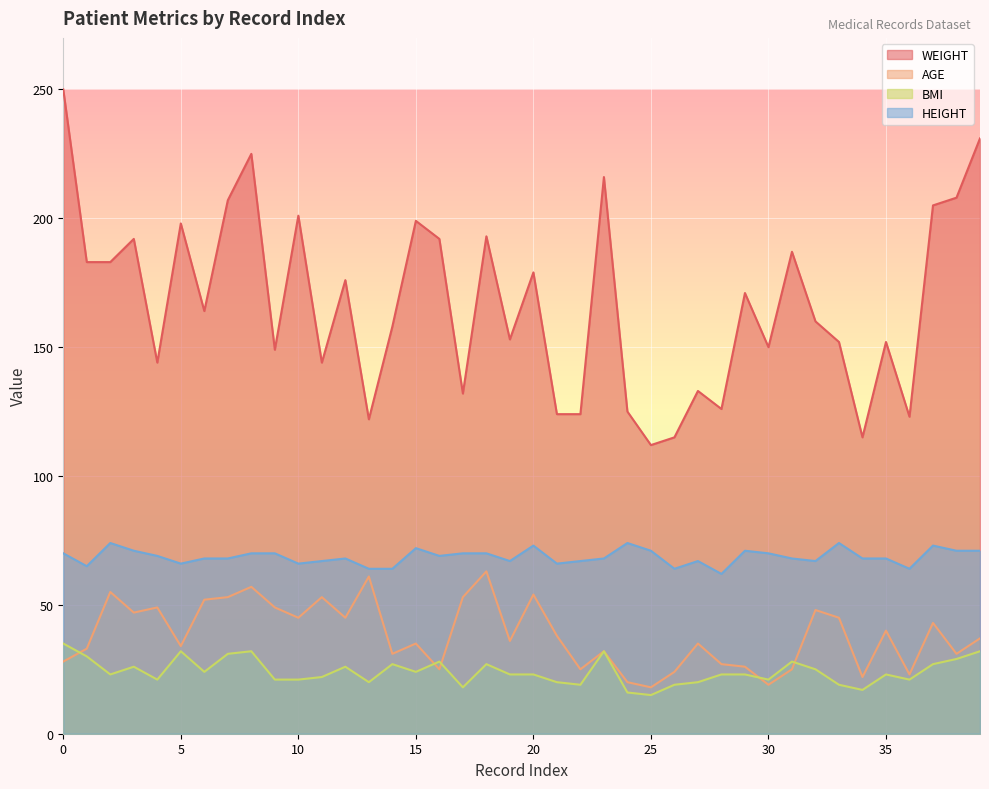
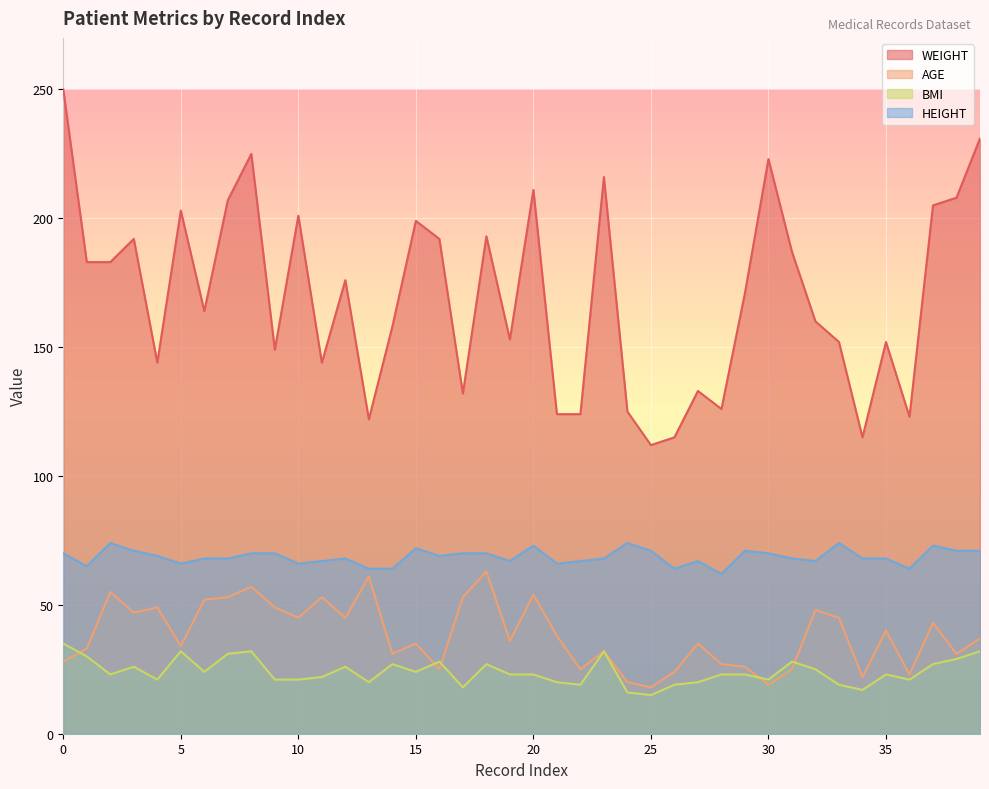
WEIGHT, 5: 198 -> 203
WEIGHT, 20: 179 -> 211
WEIGHT, 30: 150 -> 223
